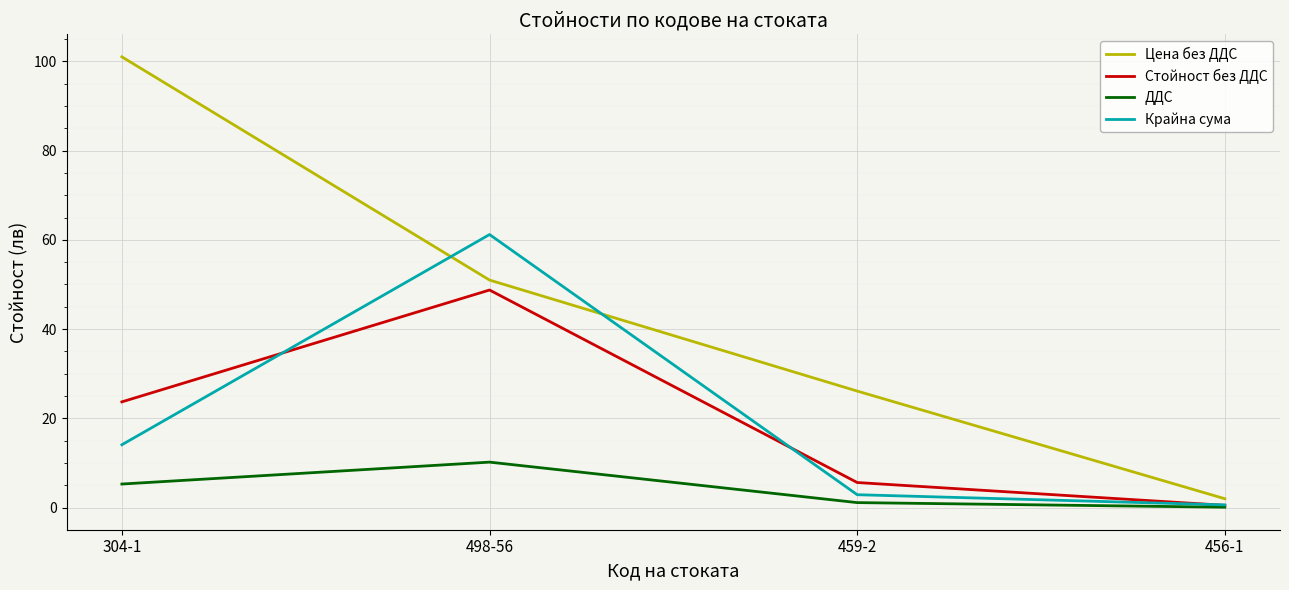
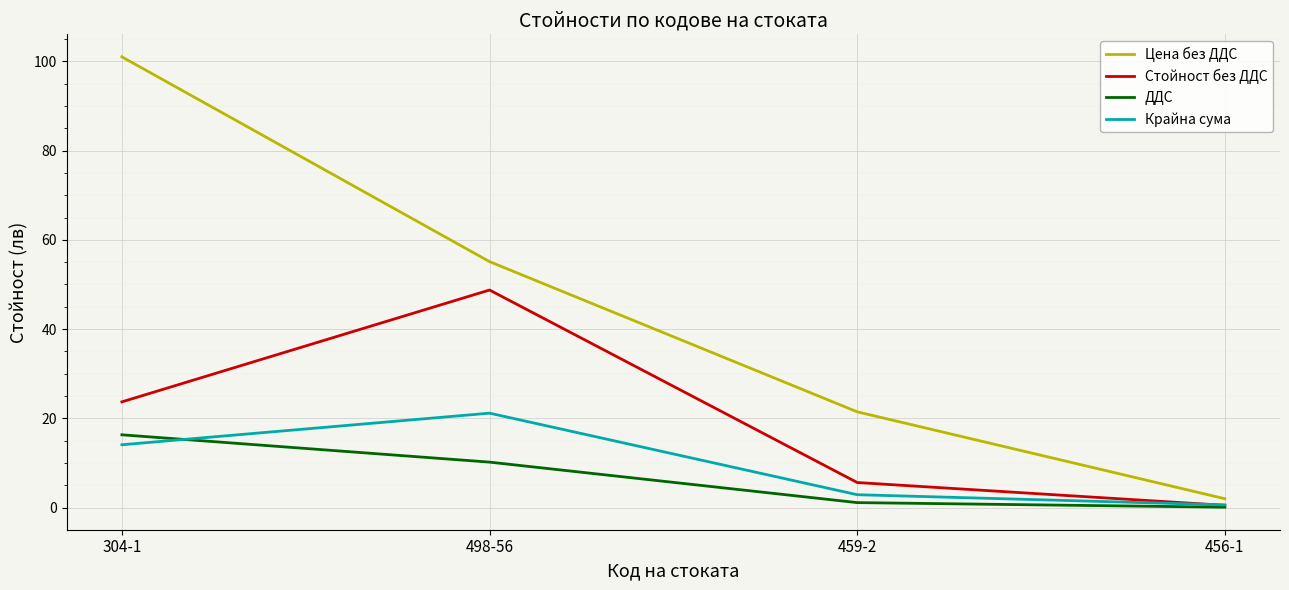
ДДС, 304-1: 5 -> 16
Цена без ДДС, 498-56: 51 -> 55
Крайна сума, 498-56: 61 -> 21
Цена без ДДС, 459-2: 26 -> 21
